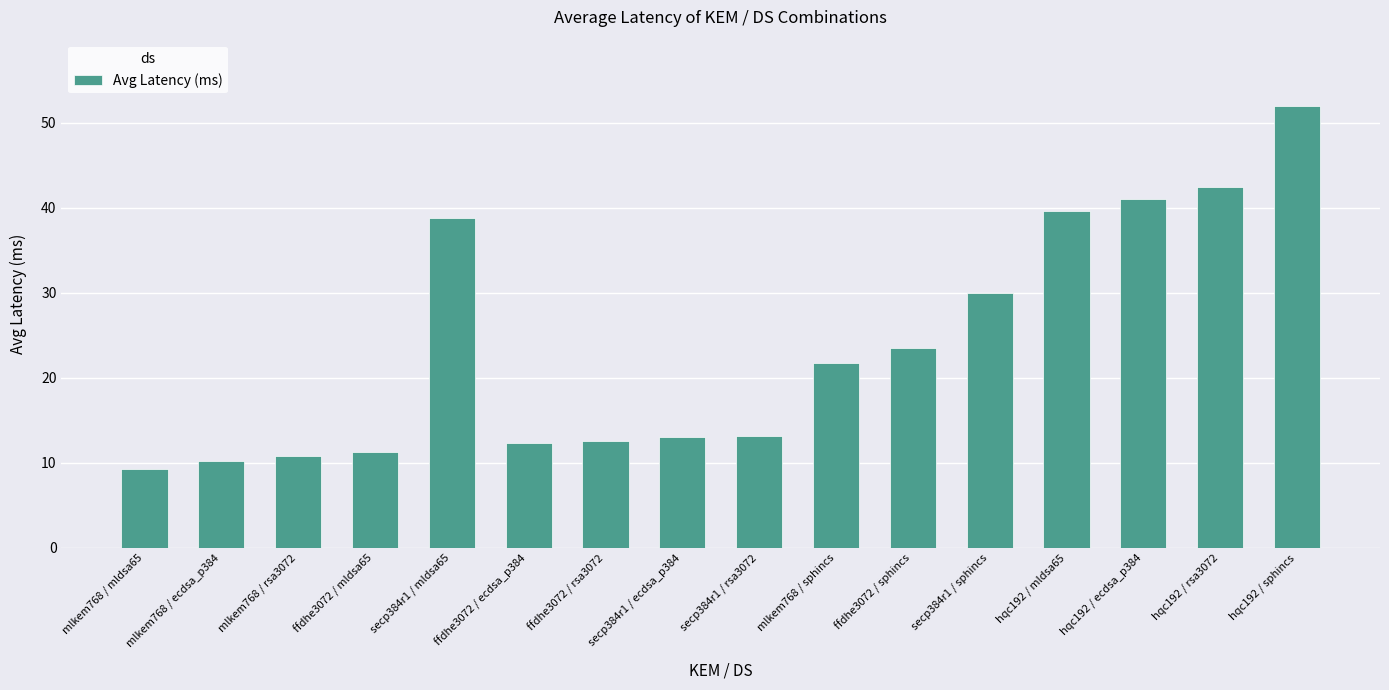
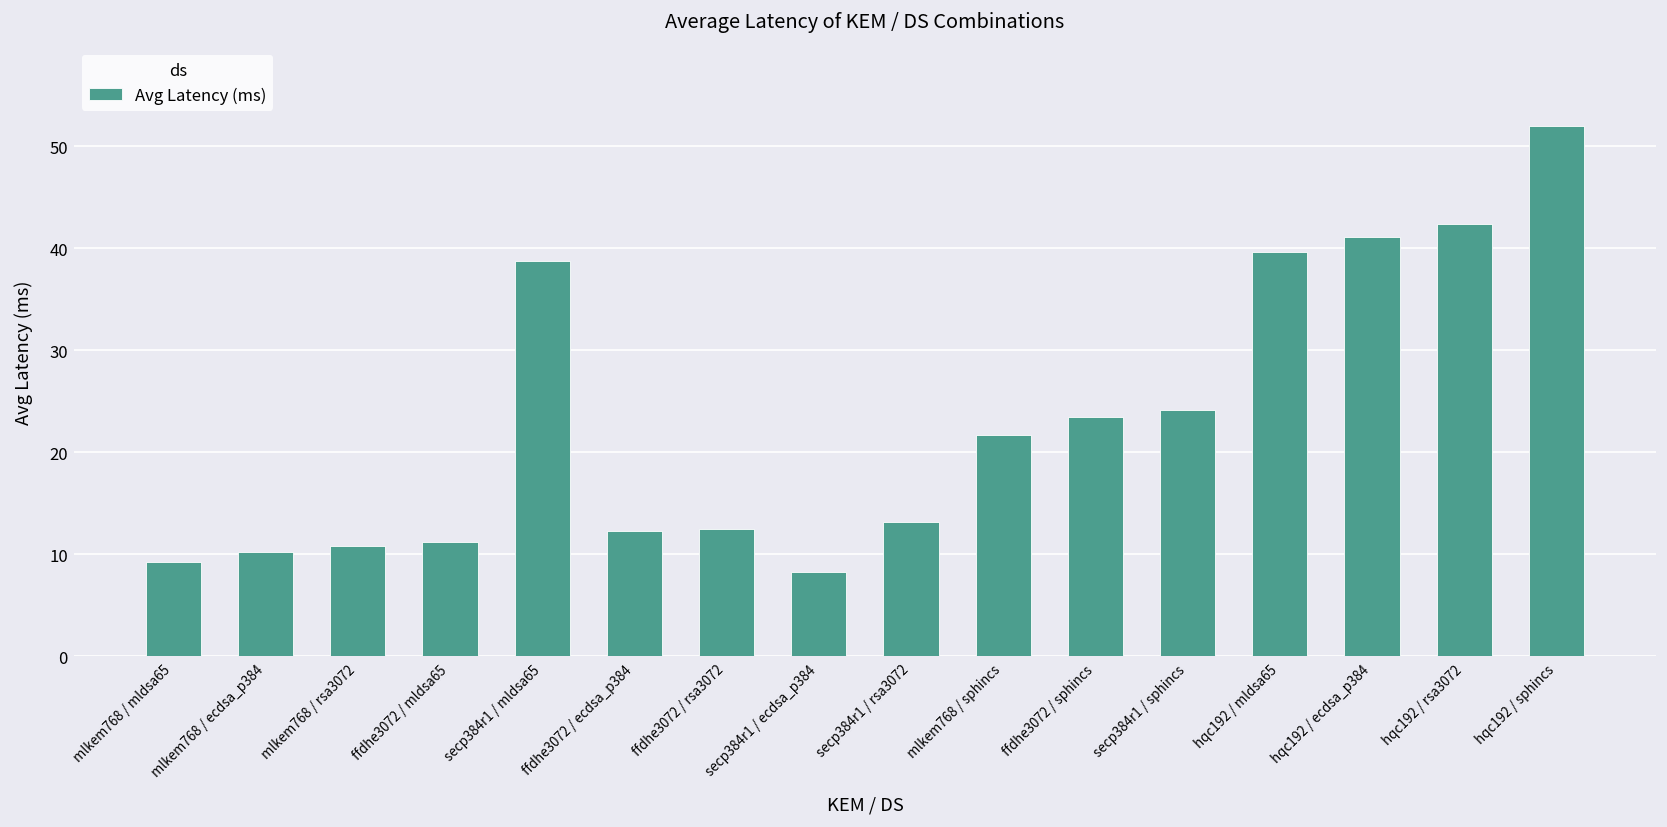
secp384r1 / ecdsa_p384: 13 -> 8
secp384r1 / sphincs: 30 -> 24
